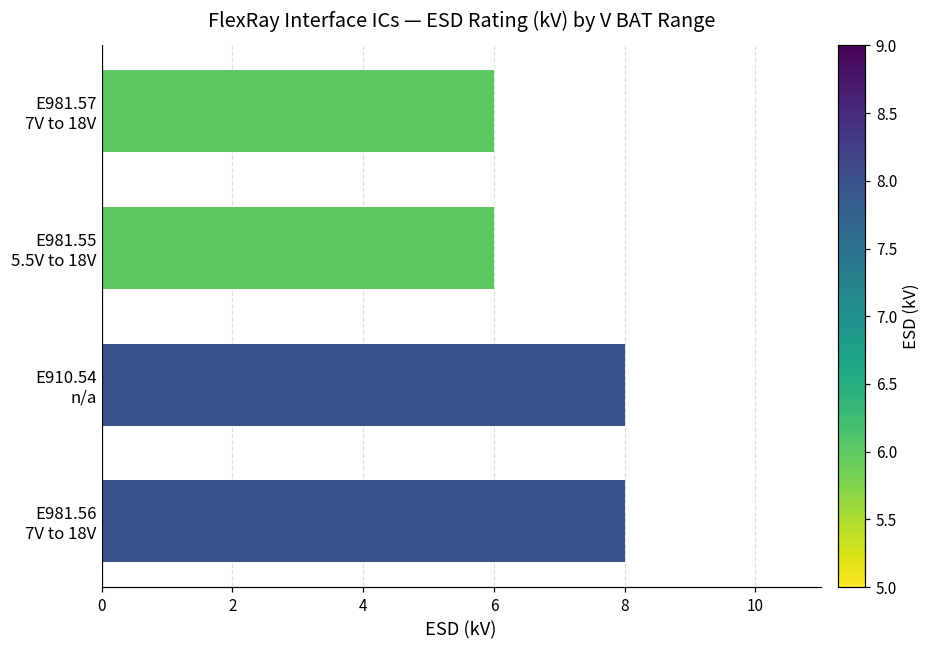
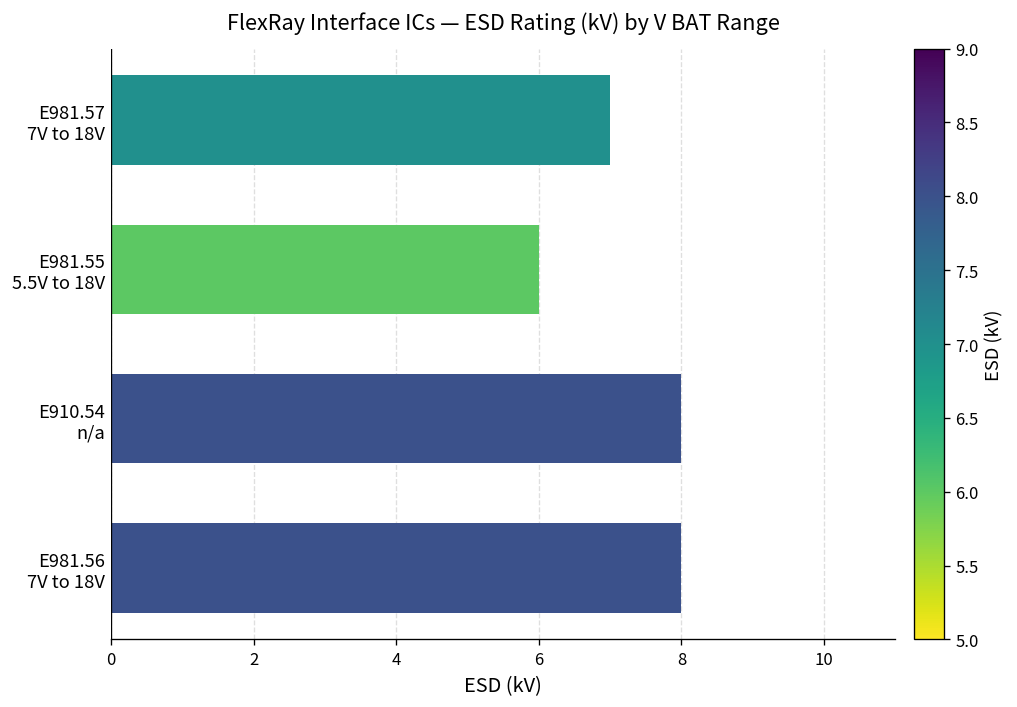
E981.57 7V to 18V: 6 -> 7
